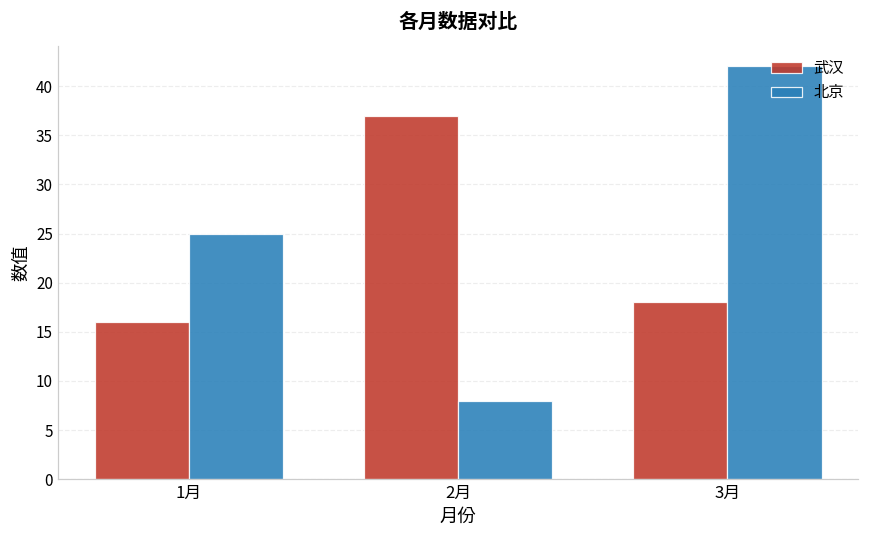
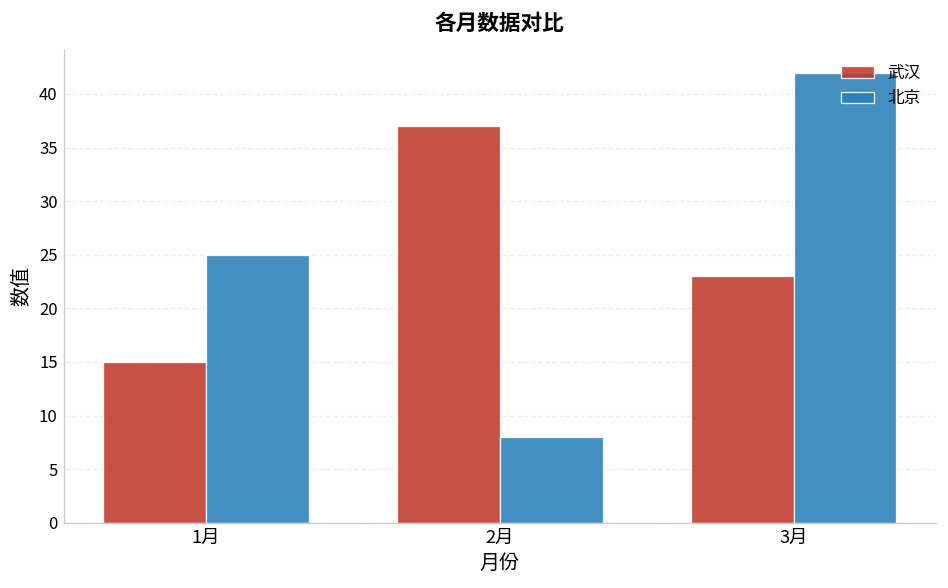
武汉, 1月: 16 -> 15
武汉, 3月: 18 -> 23
